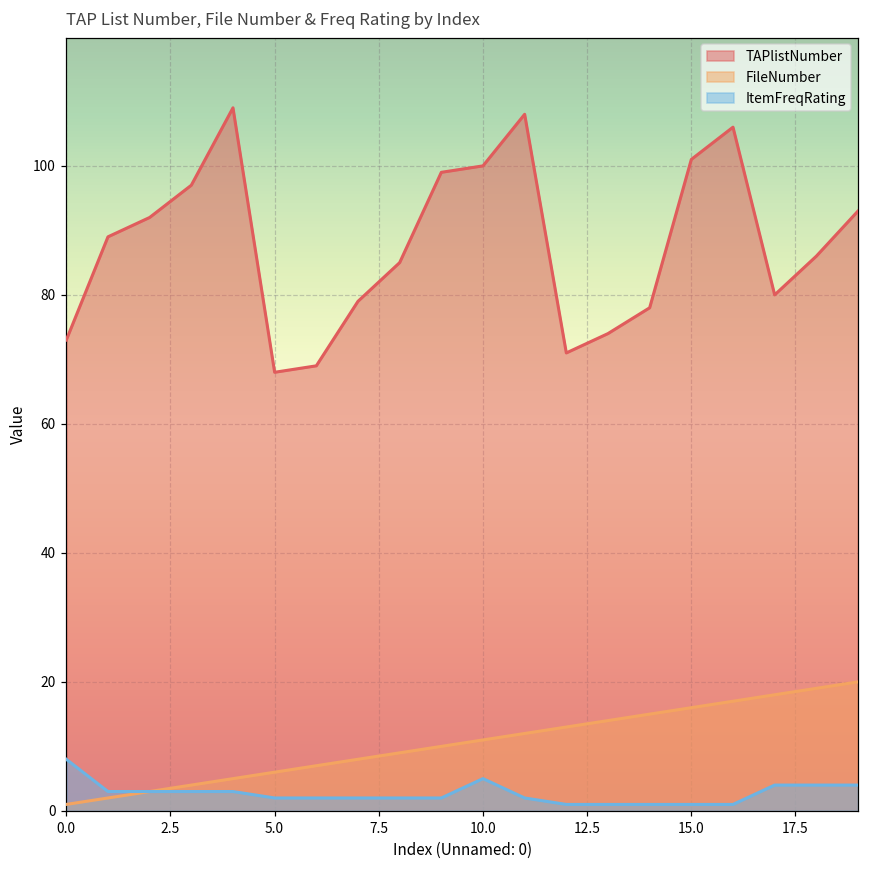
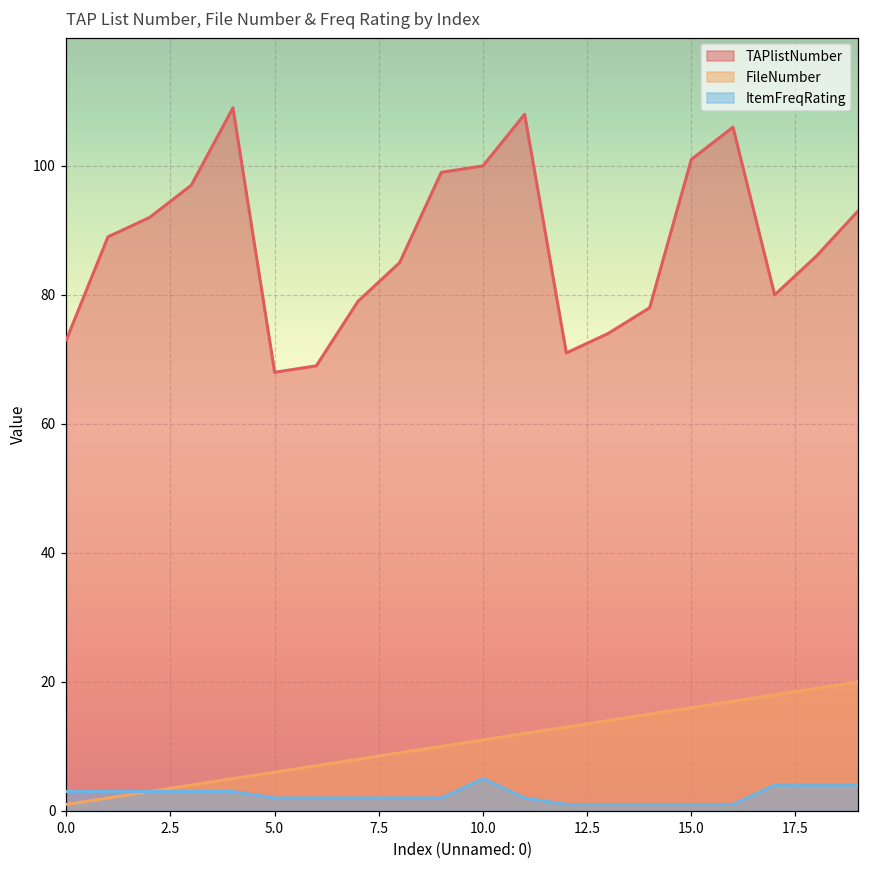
ItemFreqRating, 0.0: 8 -> 3
